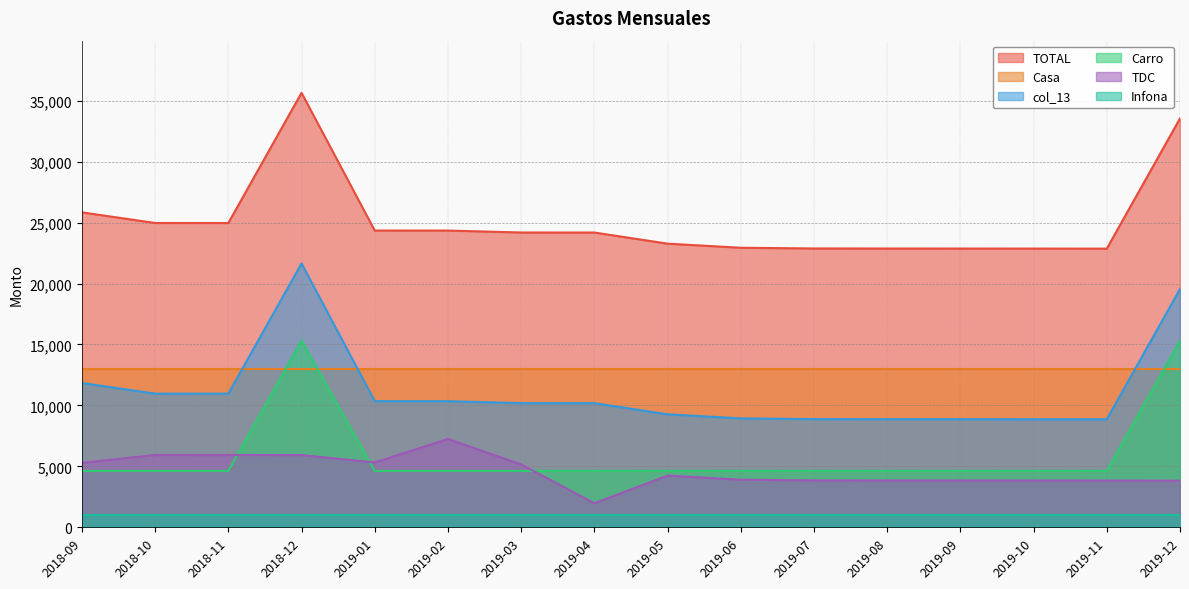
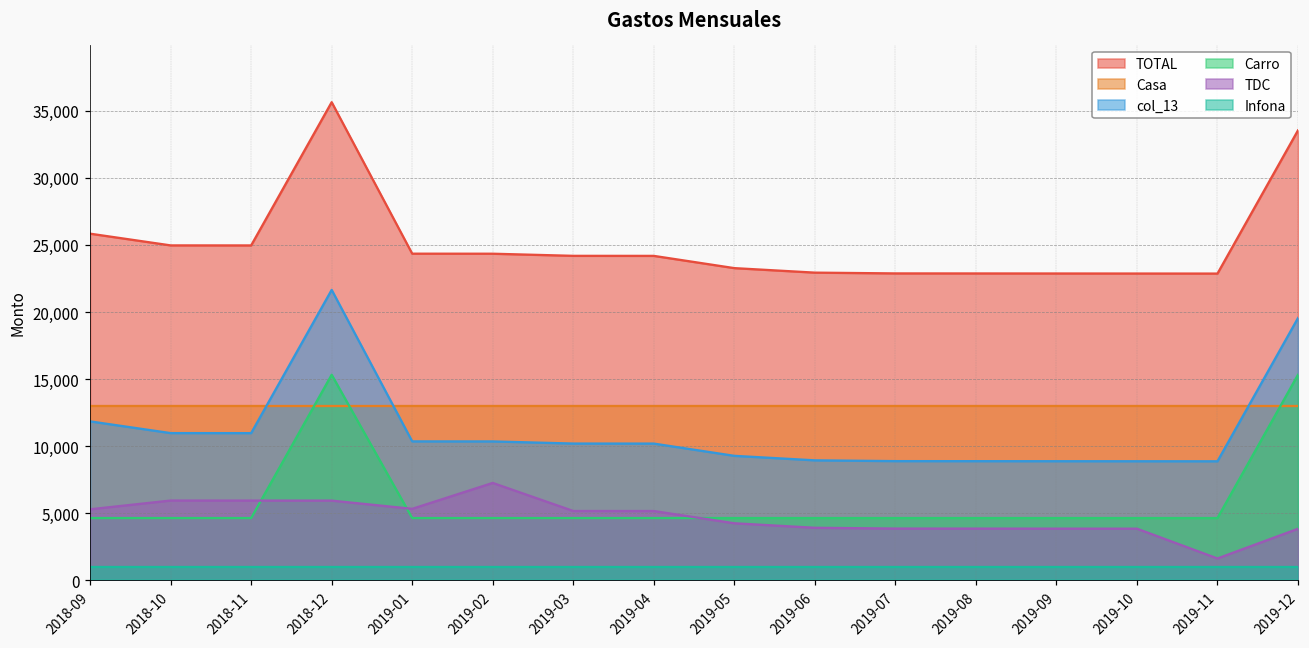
TDC, 2019-04: 2,000 -> 5,200
TDC, 2019-11: 3,800 -> 1,600
